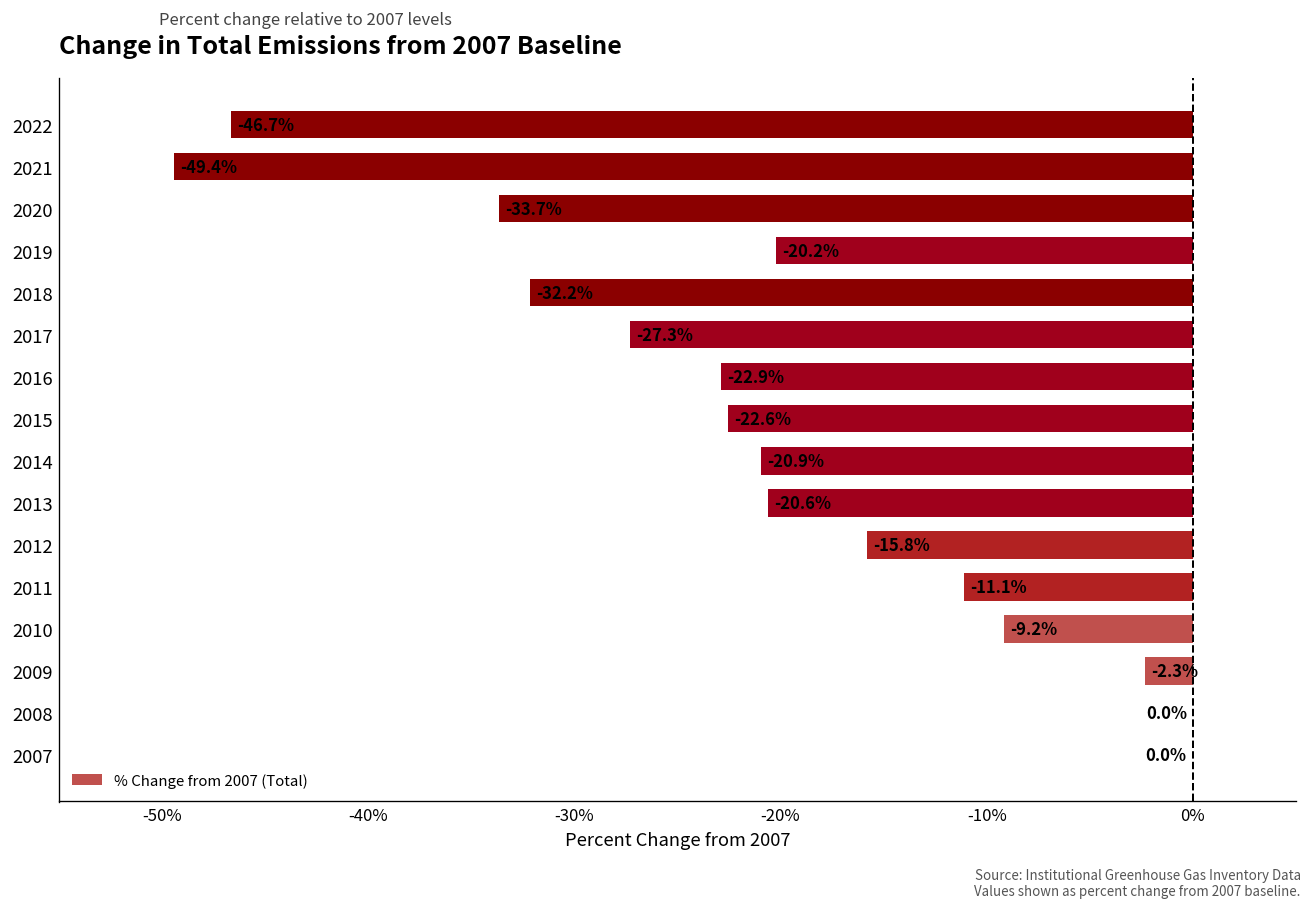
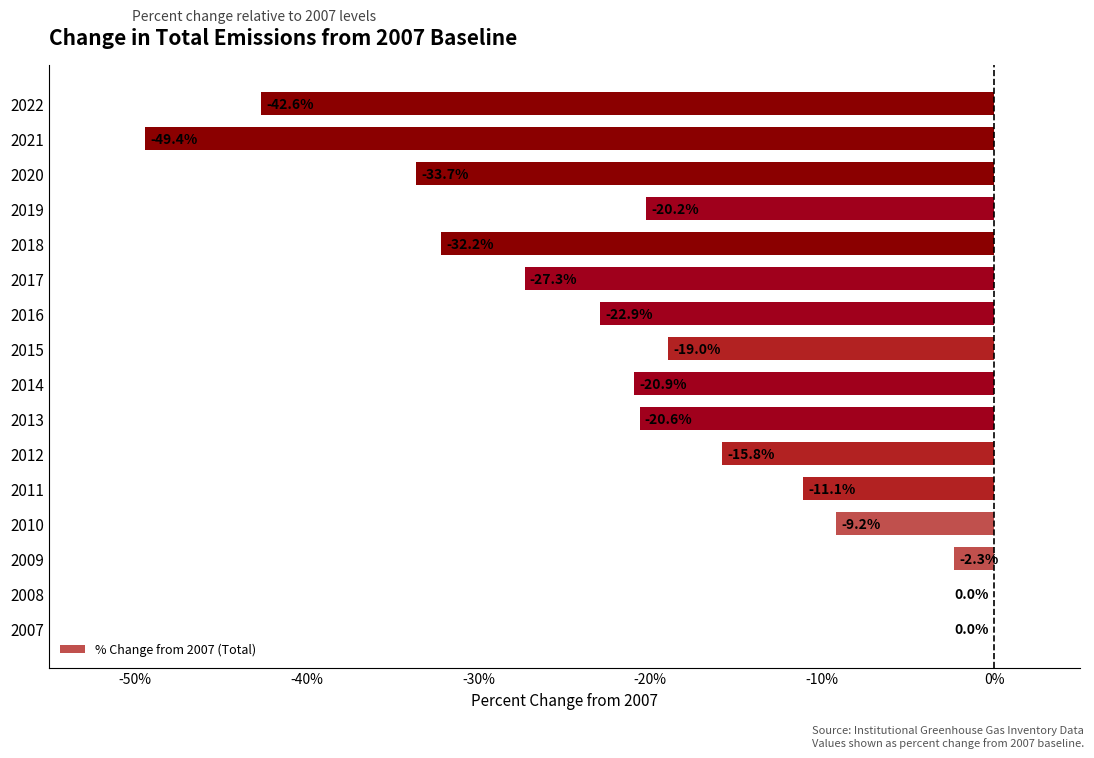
2022: -46.7% -> -42.6%
2015: -22.6% -> -19.0%
